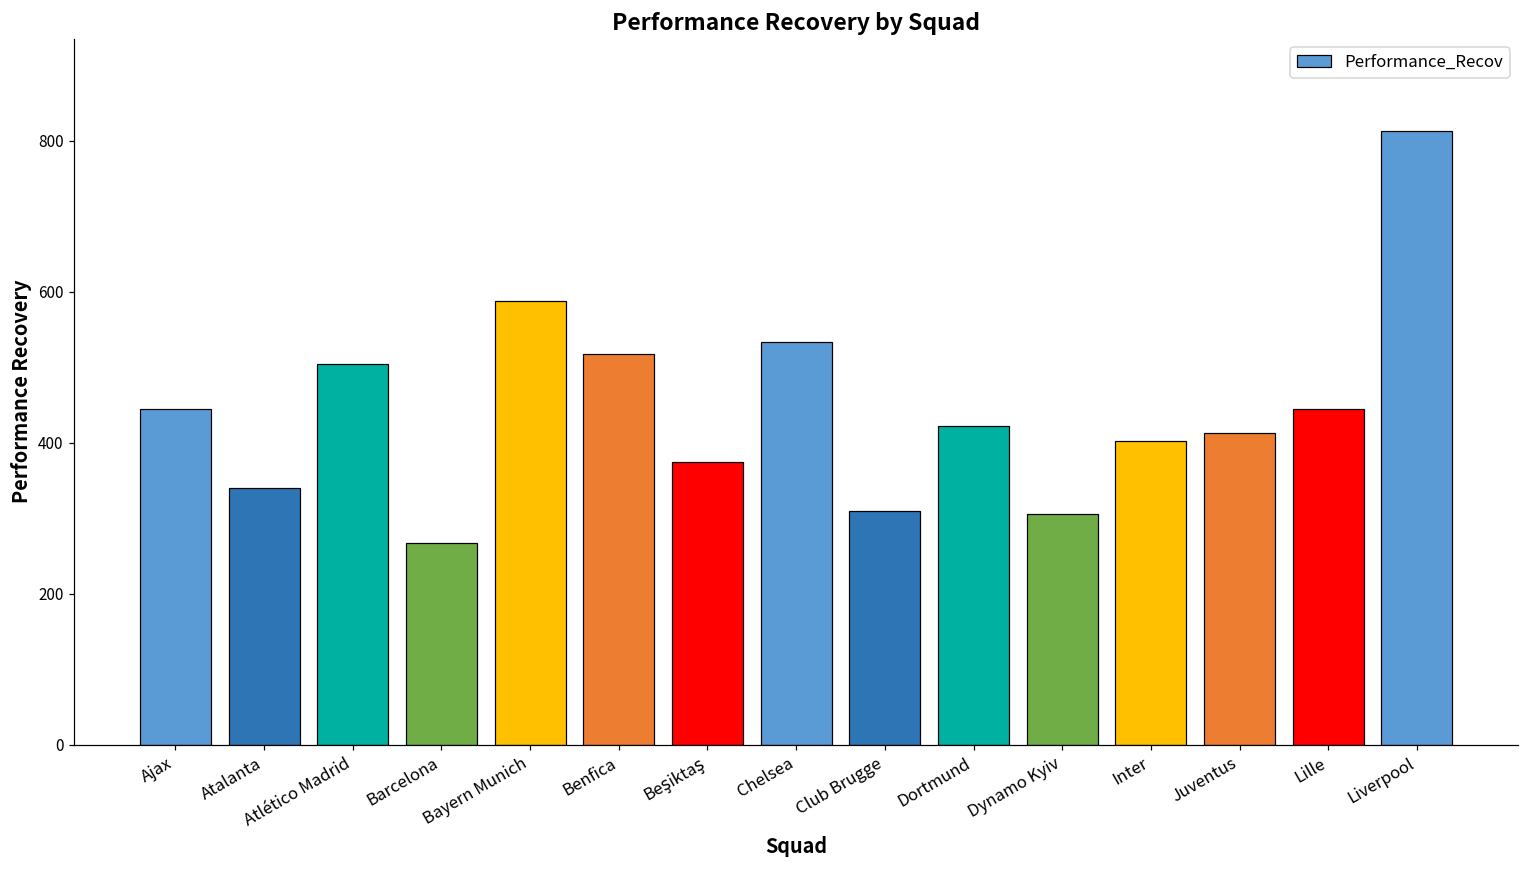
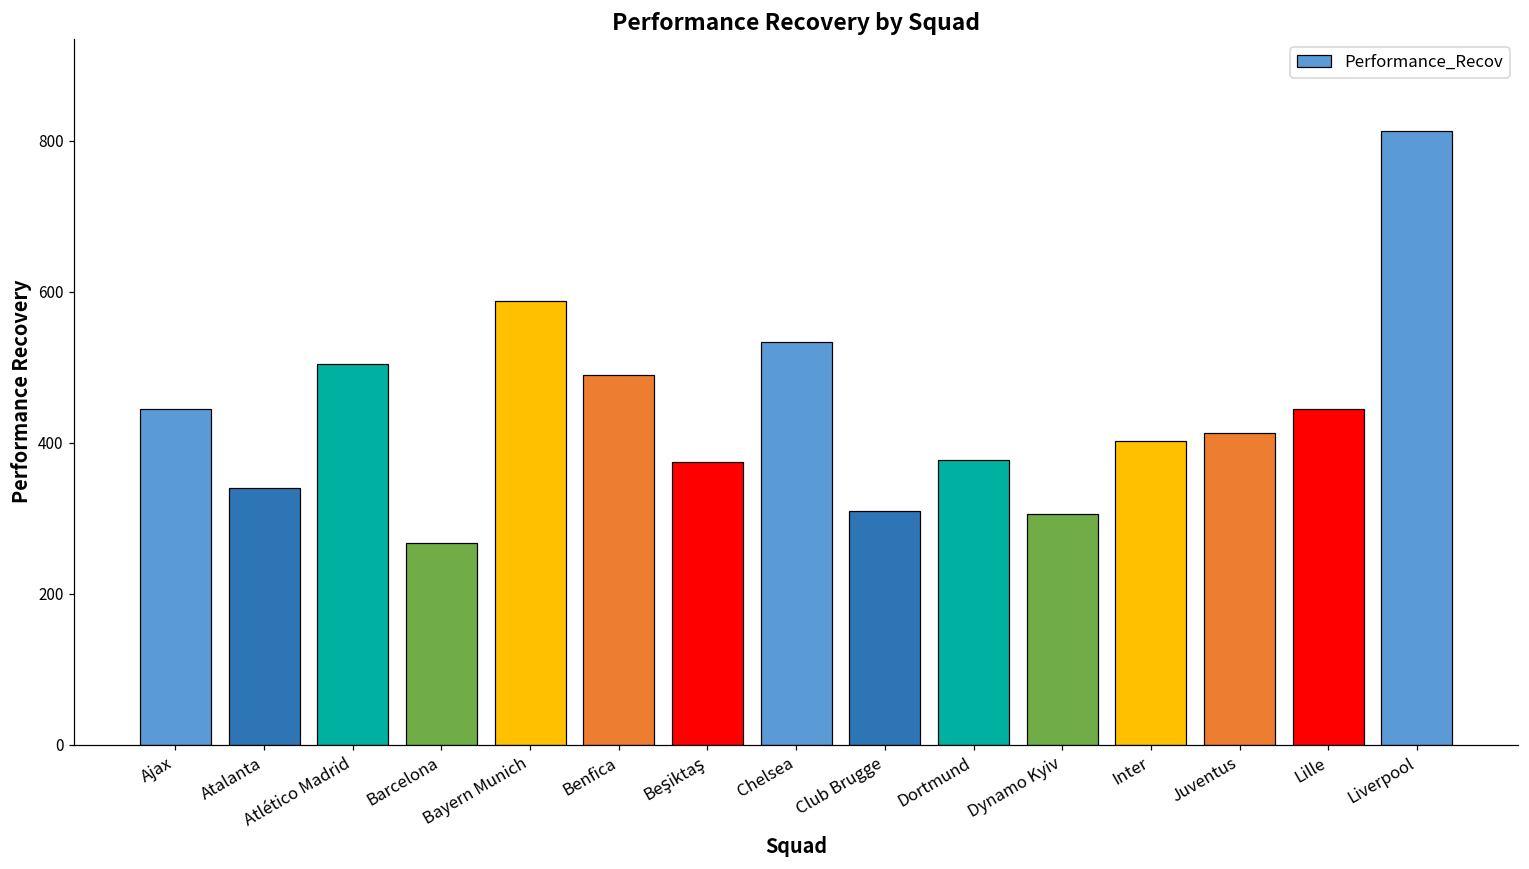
Benfica: 520 -> 490
Dortmund: 420 -> 380
